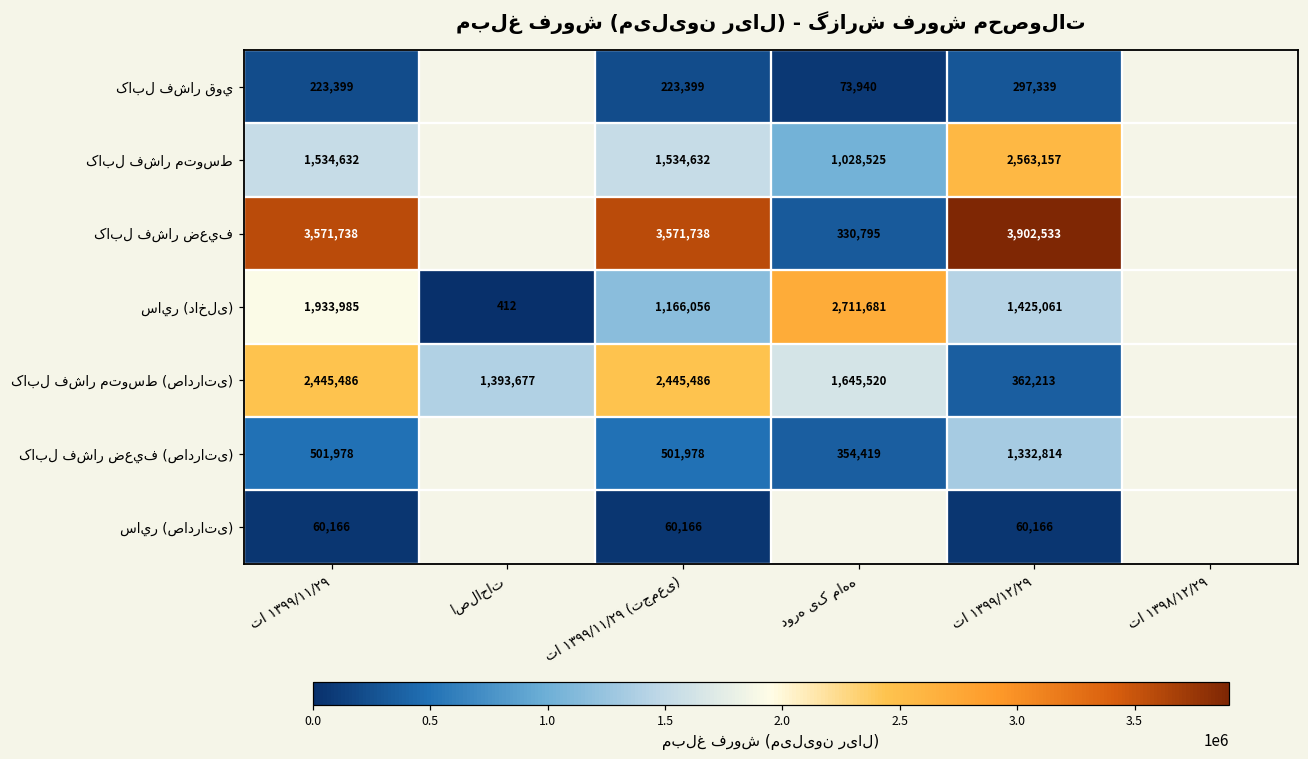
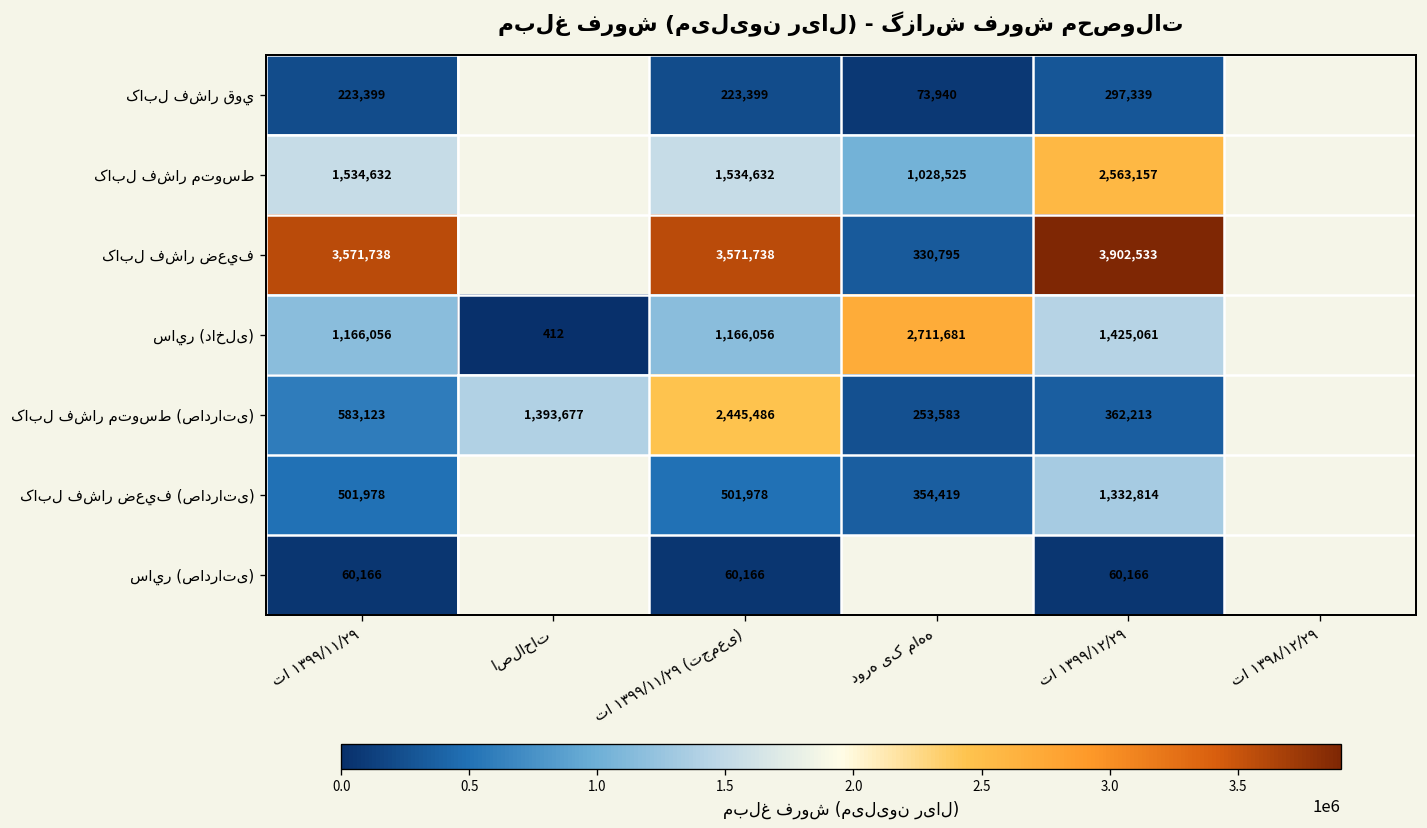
ساير (داخلی), تا ۱۳۹۹/۱۱/۲۹: 1,933,985 -> 1,166,056
کابل فشار متوسط (صادراتی), تا ۱۳۹۹/۱۱/۲۹: 2,445,486 -> 583,123
کابل فشار متوسط (صادراتی), دوره یک ماهه: 1,645,520 -> 253,583
